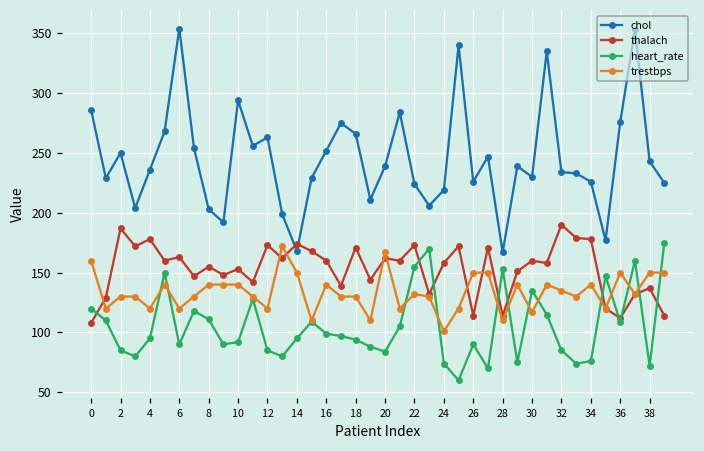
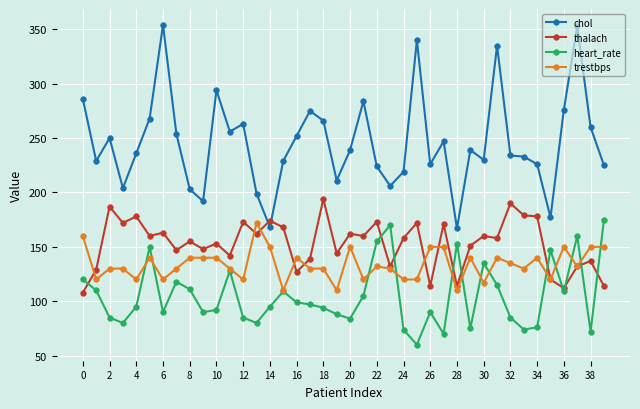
thalach, 16: 160 -> 127
thalach, 18: 171 -> 194
trestbps, 20: 167 -> 150
trestbps, 24: 101 -> 120
chol, 38: 243 -> 260
